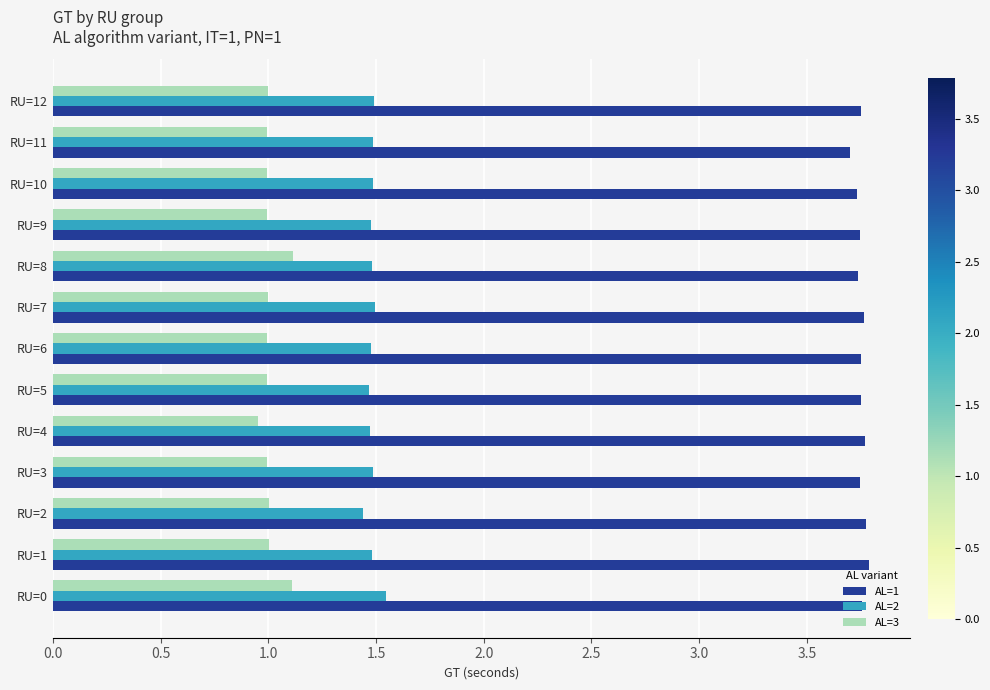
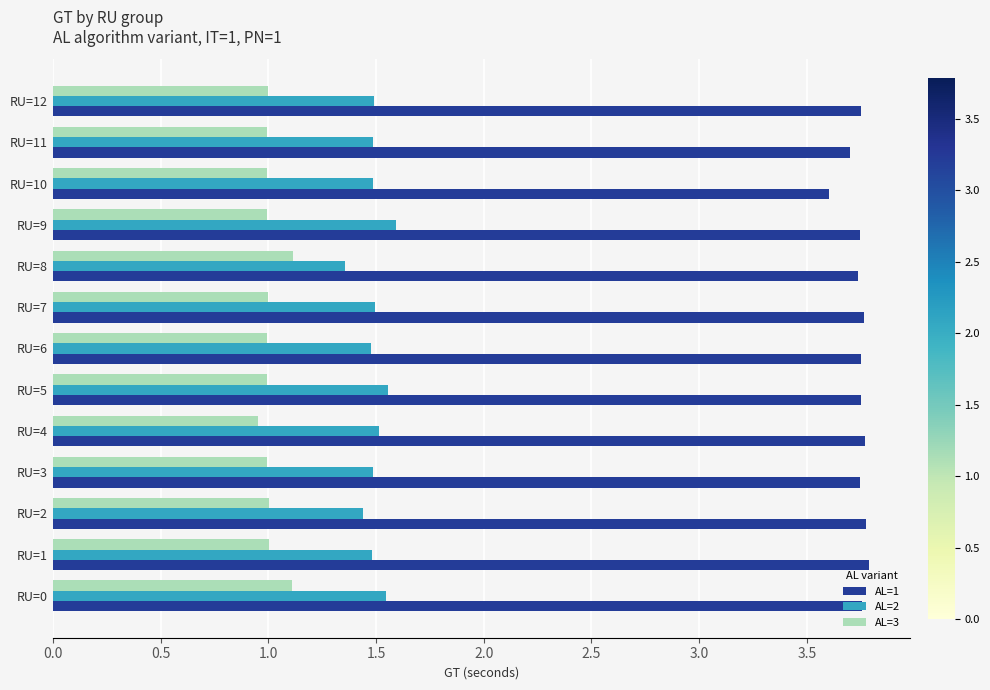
AL=1, RU=10: 3.73 -> 3.60
AL=2, RU=9: 1.48 -> 1.59
AL=2, RU=8: 1.48 -> 1.35
AL=2, RU=5: 1.47 -> 1.55
AL=2, RU=4: 1.47 -> 1.51
